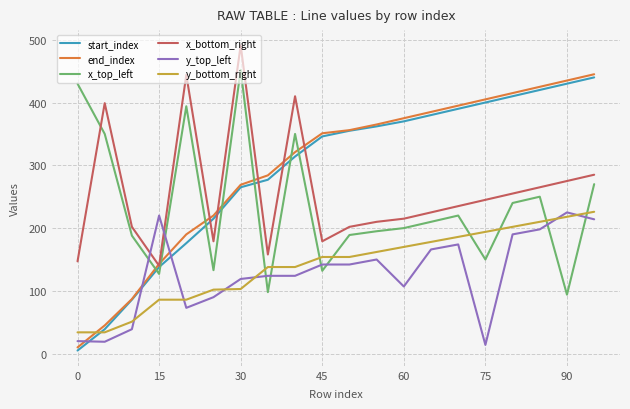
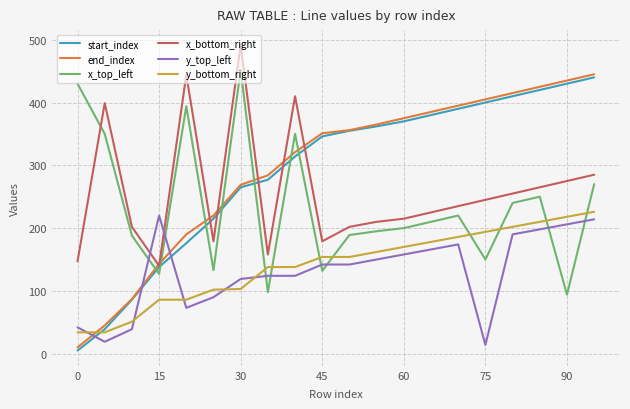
y_top_left, 0: 20 -> 40
y_top_left, 60: 110 -> 160
y_top_left, 90: 230 -> 210
